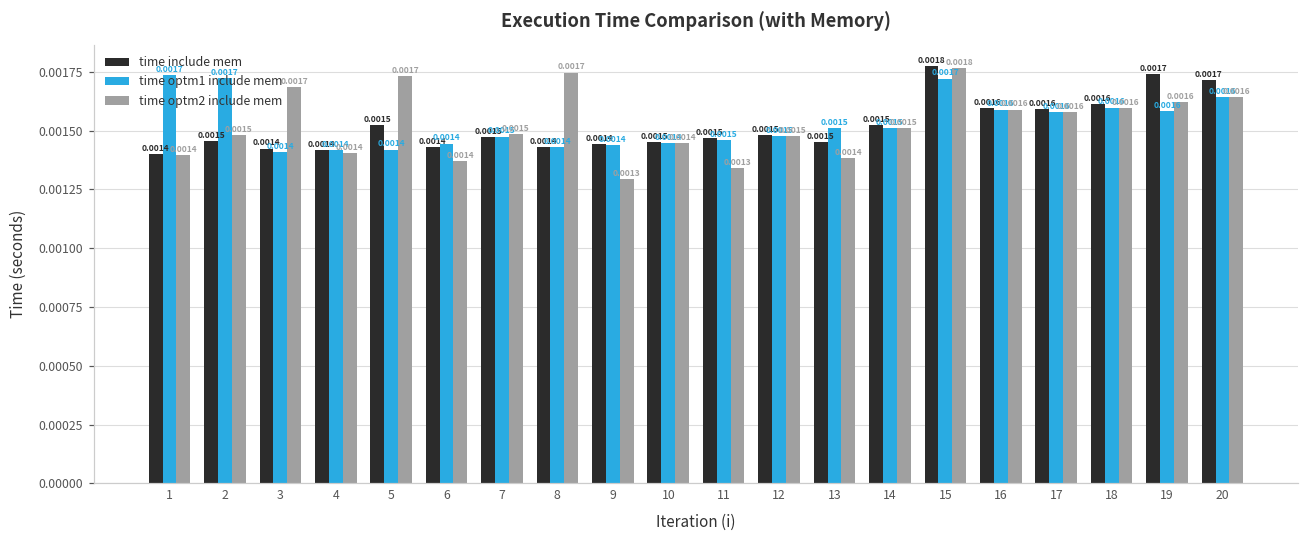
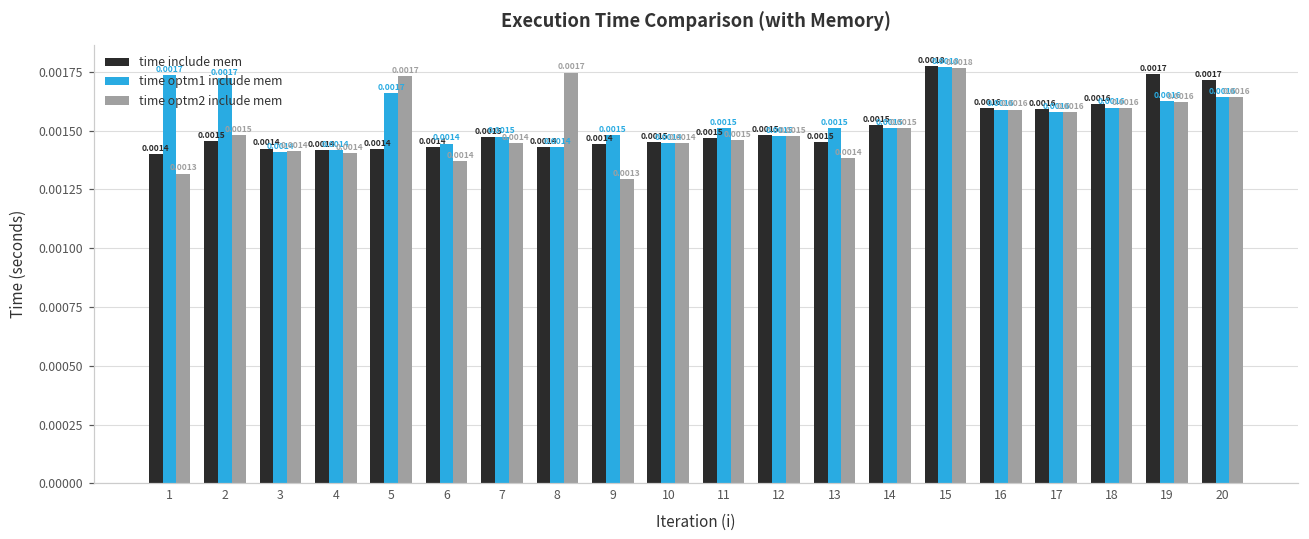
time optm2 include mem, 1: 0.0014 -> 0.0013
time optm2 include mem, 3: 0.0017 -> 0.0014
time include mem, 5: 0.0015 -> 0.0014
time optm1 include mem, 5: 0.0014 -> 0.0017
time optm2 include mem, 7: 0.0015 -> 0.0014
time optm1 include mem, 9: 0.0014 -> 0.0015
time optm1 include mem, 11: 0.00146 -> 0.00151
time optm2 include mem, 11: 0.0013 -> 0.0015
time optm1 include mem, 15: 0.0017 -> 0.0018
time optm1 include mem, 19: 0.00158 -> 0.00163
